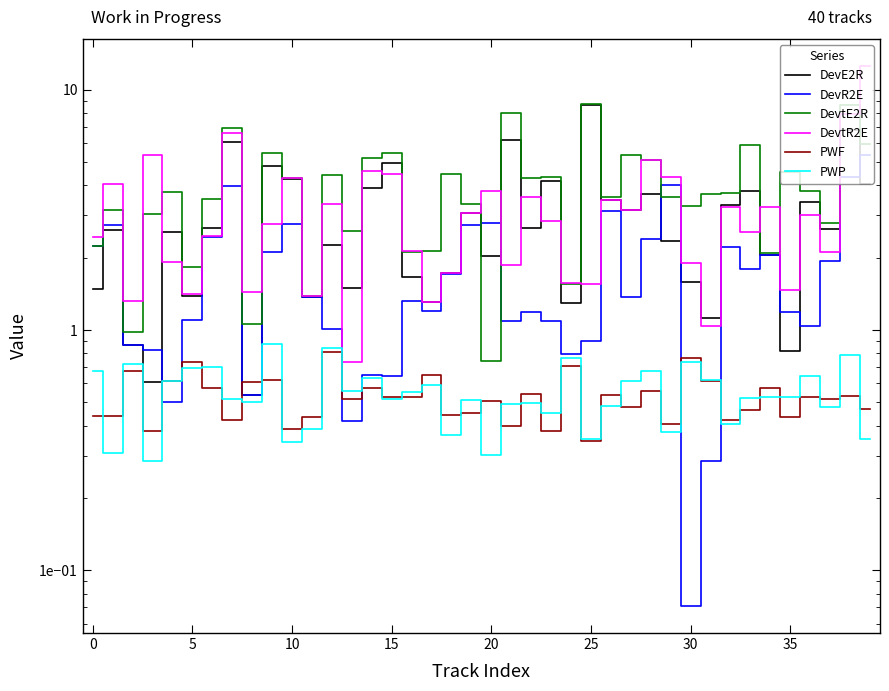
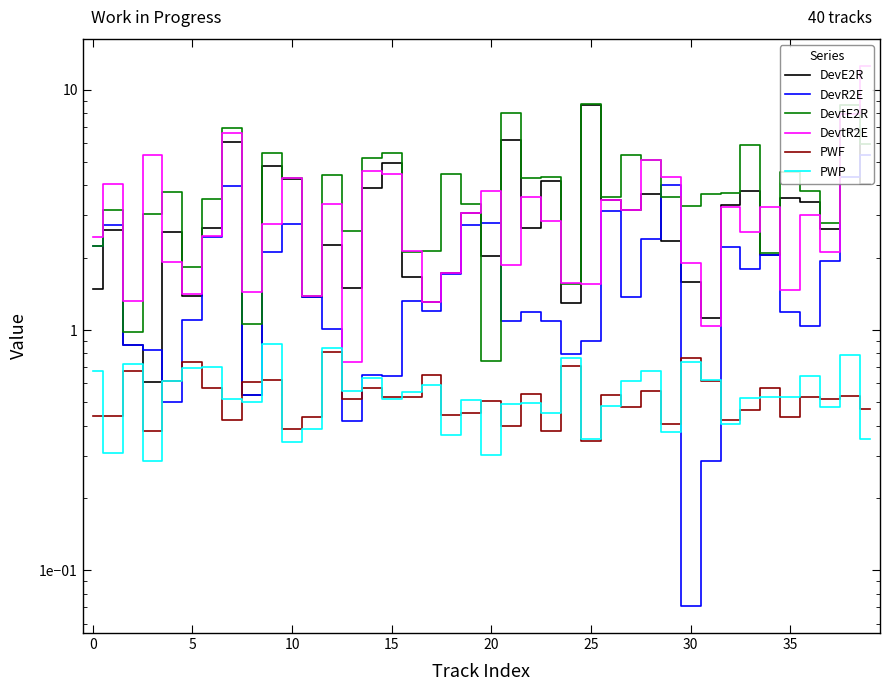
DevE2R, 35: 0.82 -> 3.5
